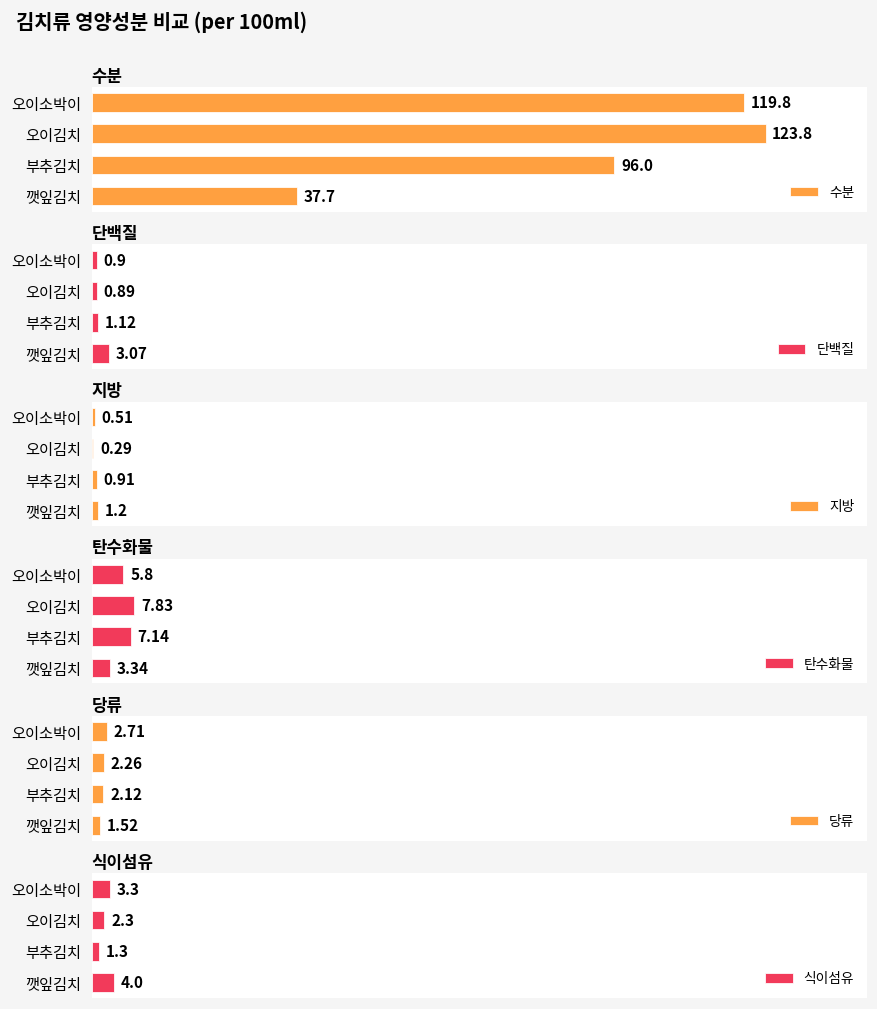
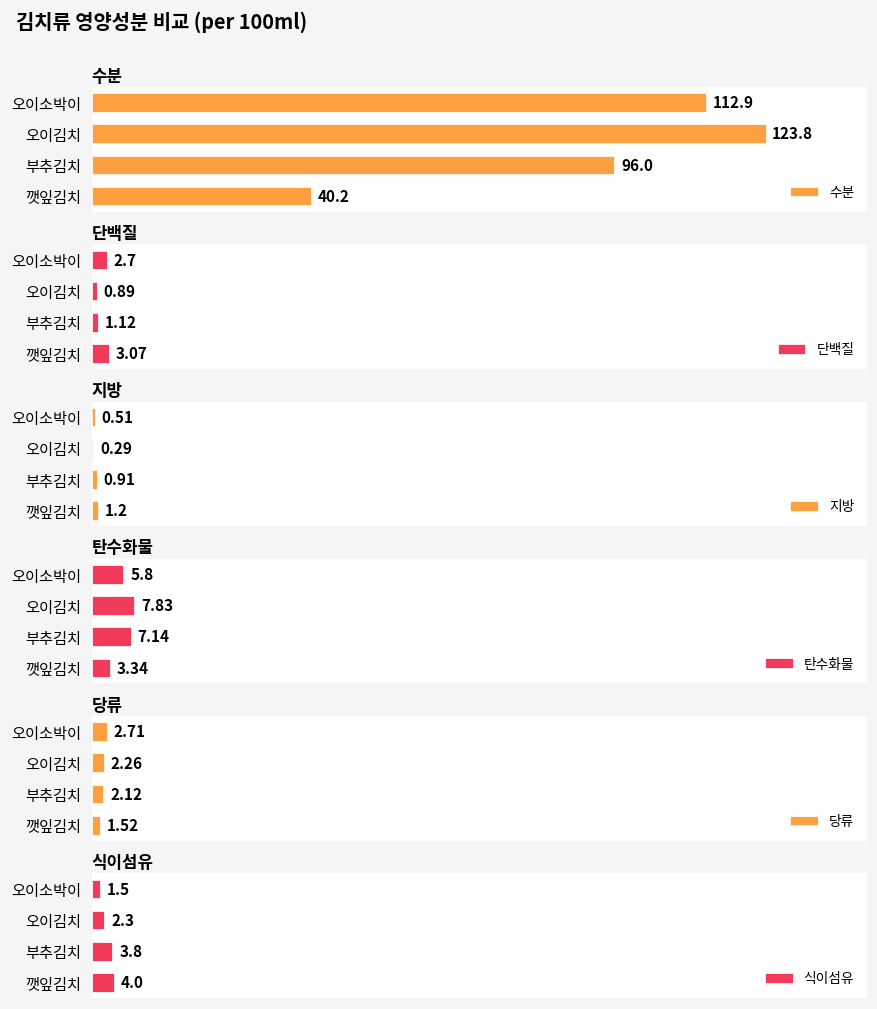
수분, 오이소박이: 119.8 -> 112.9
수분, 깻잎김치: 37.7 -> 40.2
단백질, 오이소박이: 0.9 -> 2.7
식이섬유, 오이소박이: 3.3 -> 1.5
식이섬유, 부추김치: 1.3 -> 3.8
